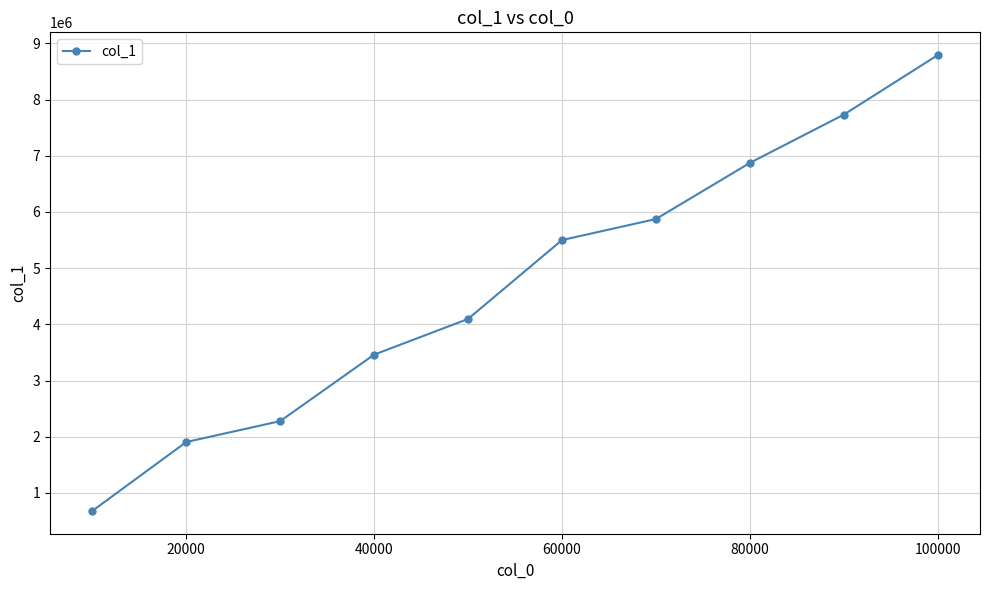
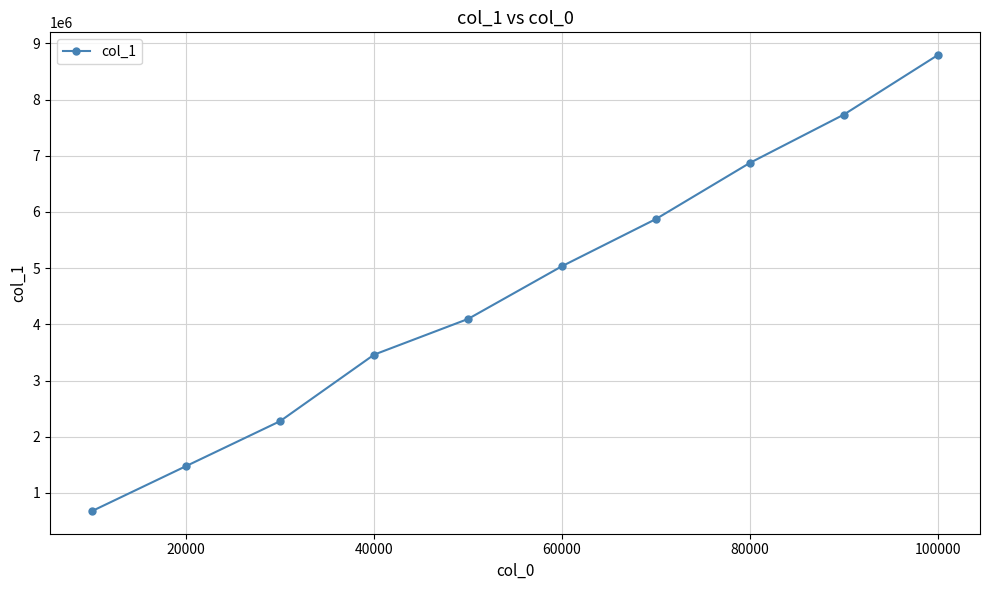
20000: 1900000 -> 1500000
60000: 5500000 -> 5000000
